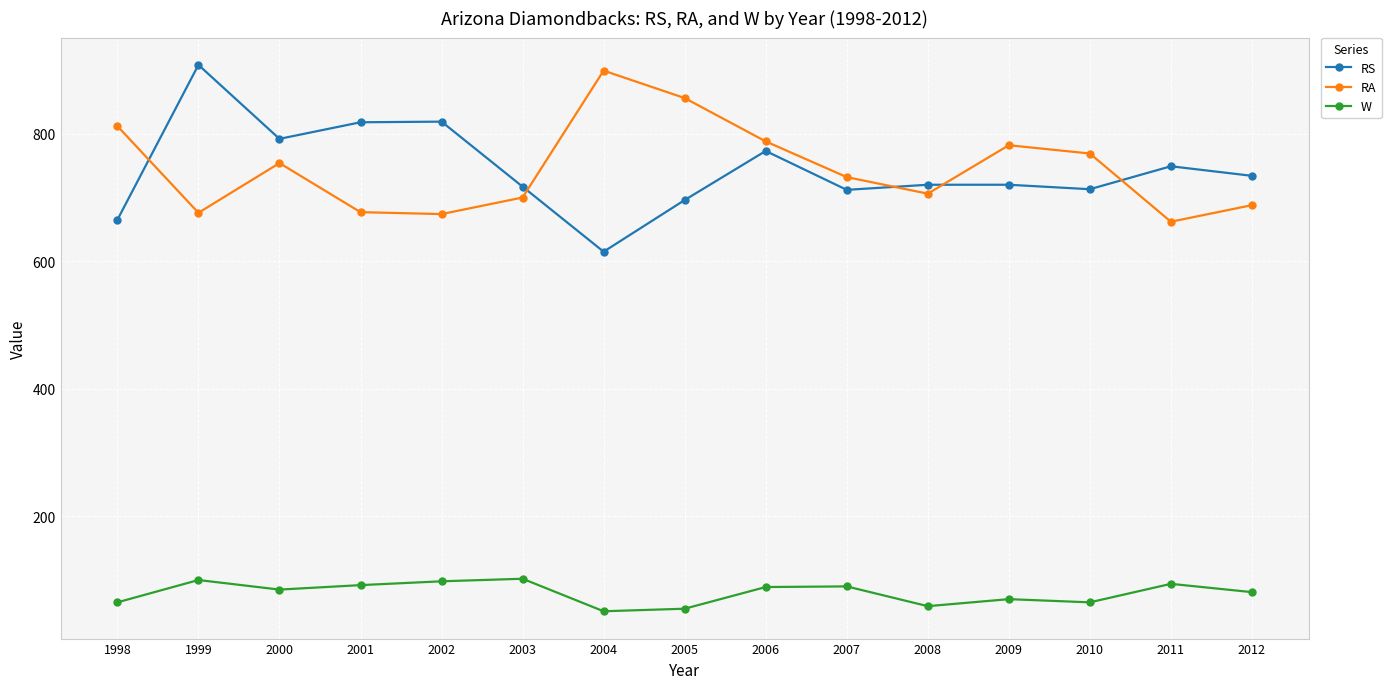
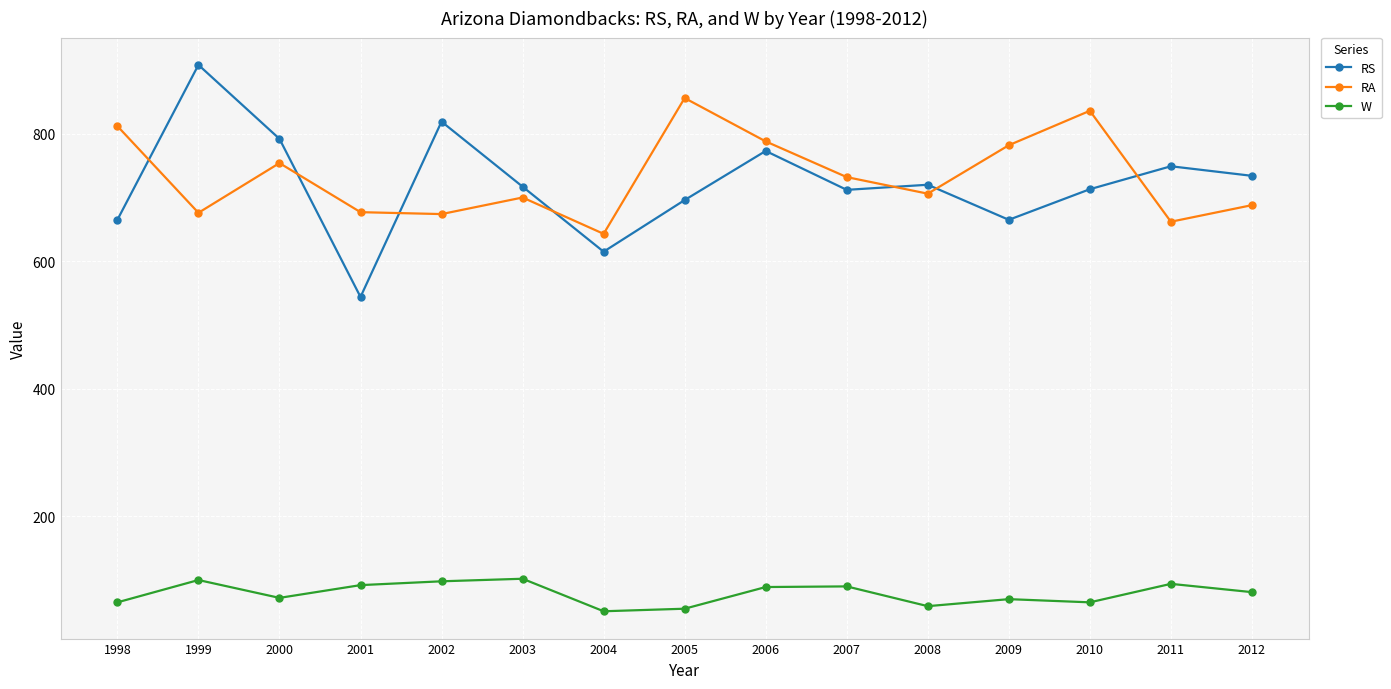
W, 2000: 90 -> 70
RS, 2001: 820 -> 540
RA, 2004: 900 -> 640
RS, 2009: 720 -> 670
RA, 2010: 770 -> 840
